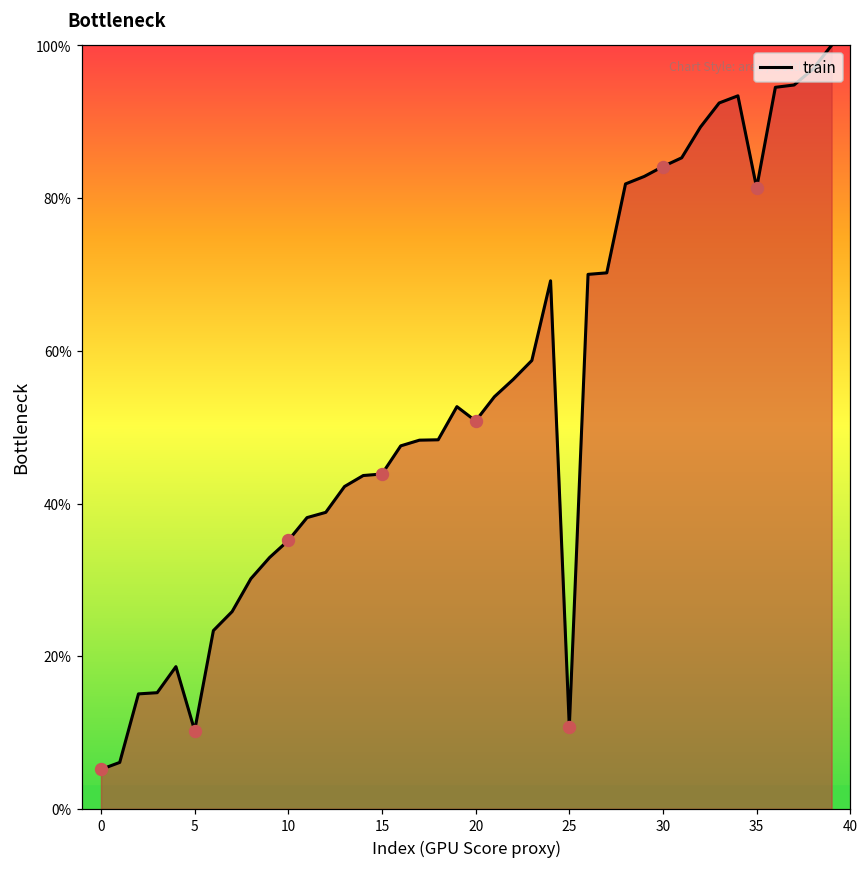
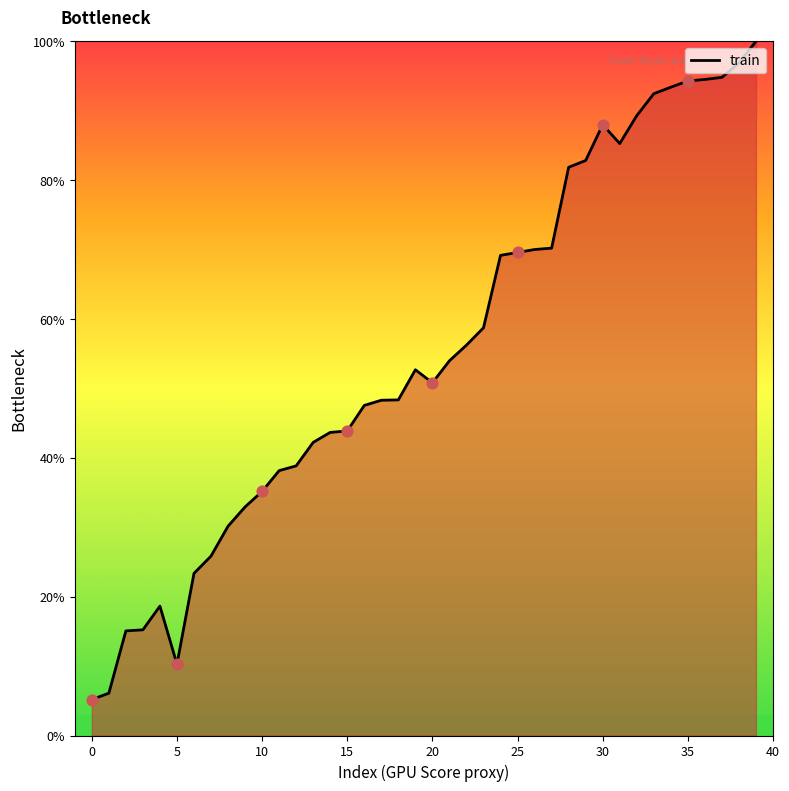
train, 25: 11% -> 70%
train, 30: 84% -> 88%
train, 35: 81% -> 94%
